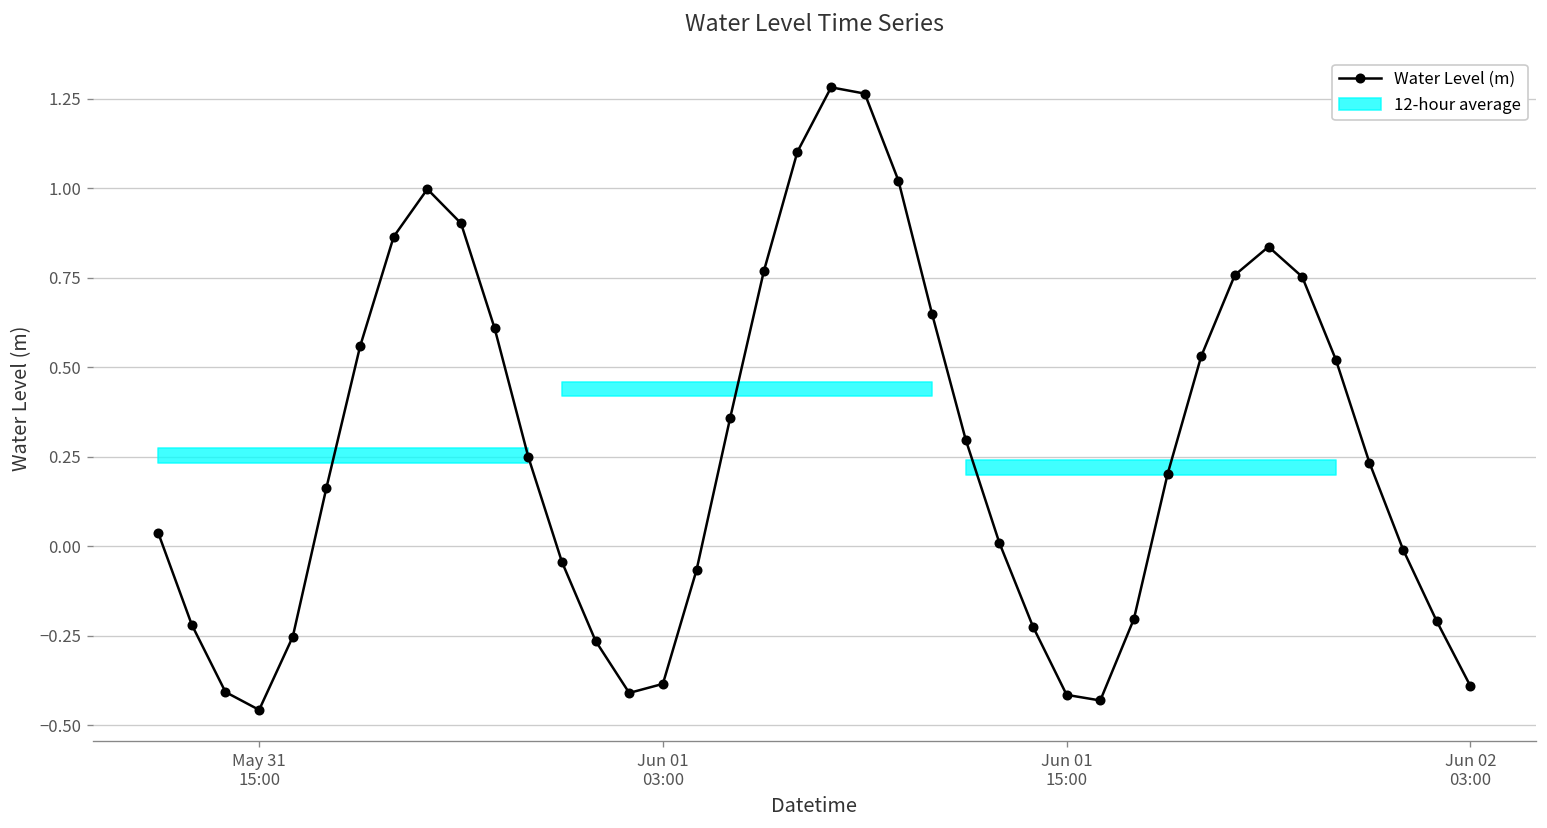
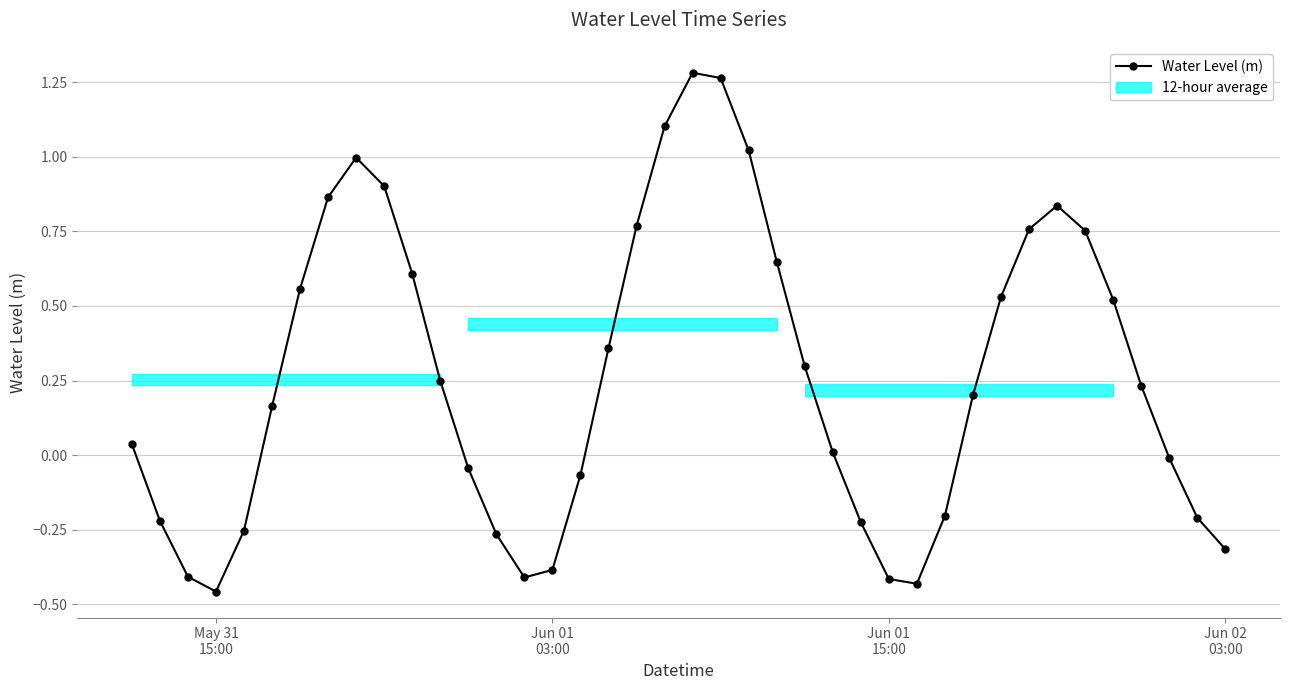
Water Level (m), Jun 02 03:00: -0.39 -> -0.31
